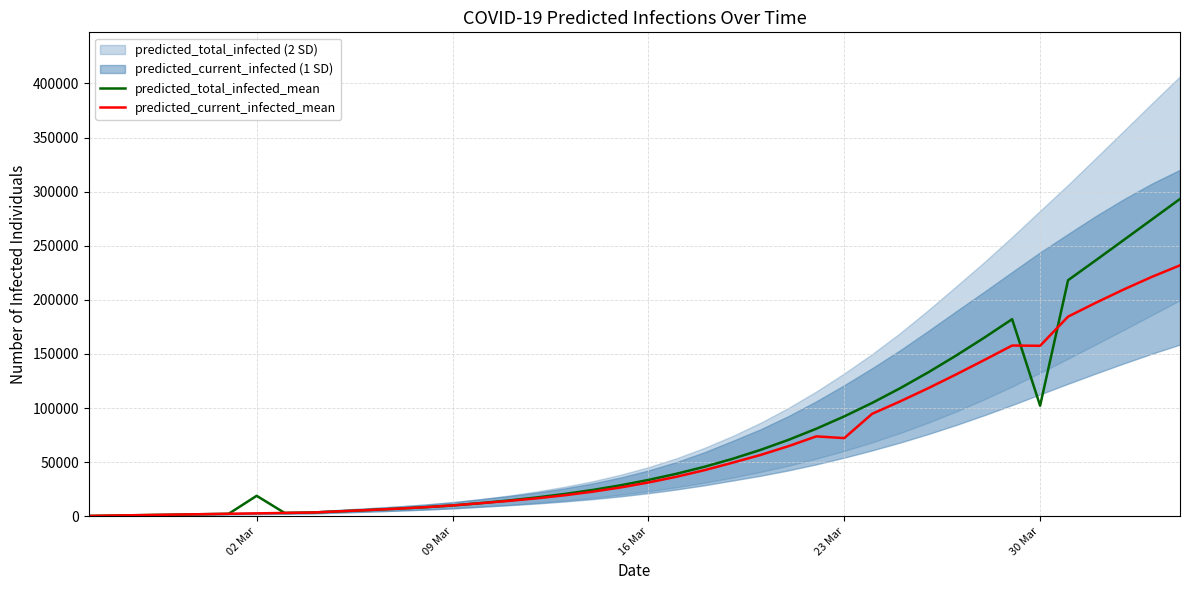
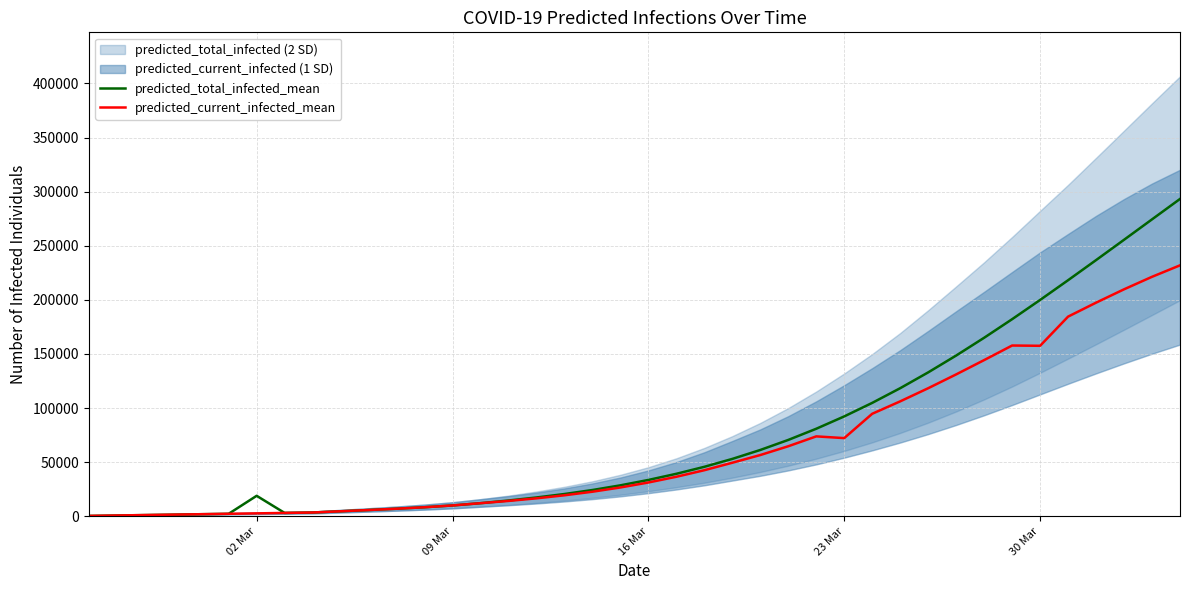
predicted_total_infected_mean, 30 Mar: 102000 -> 200000
